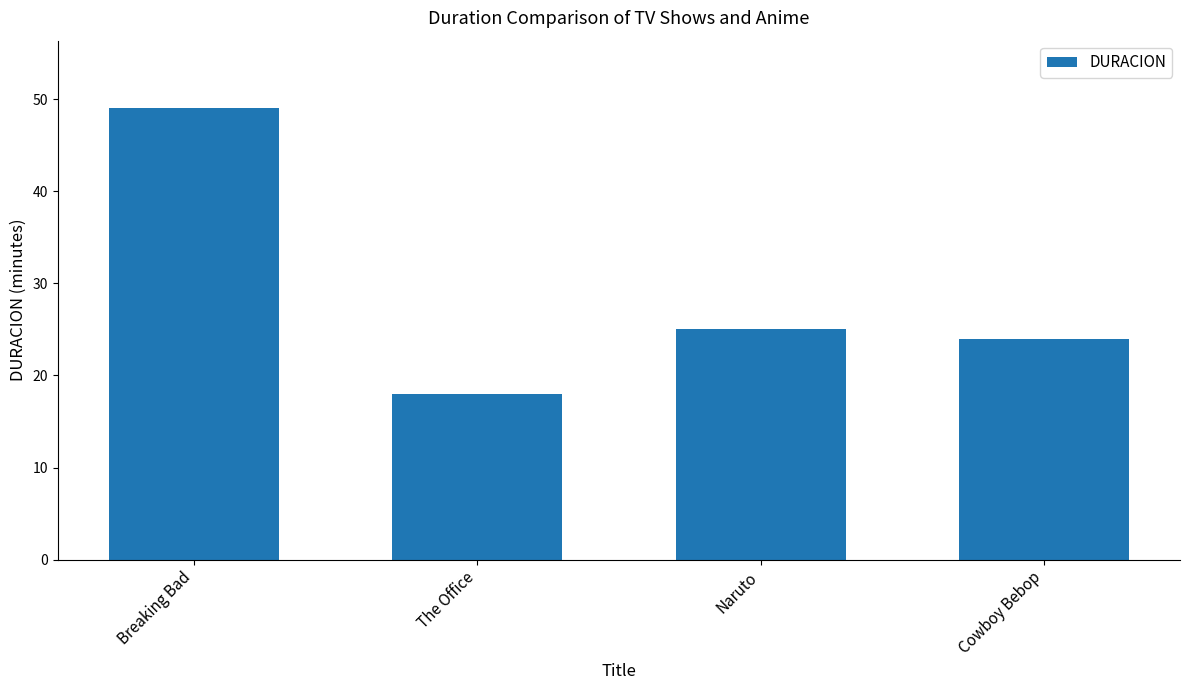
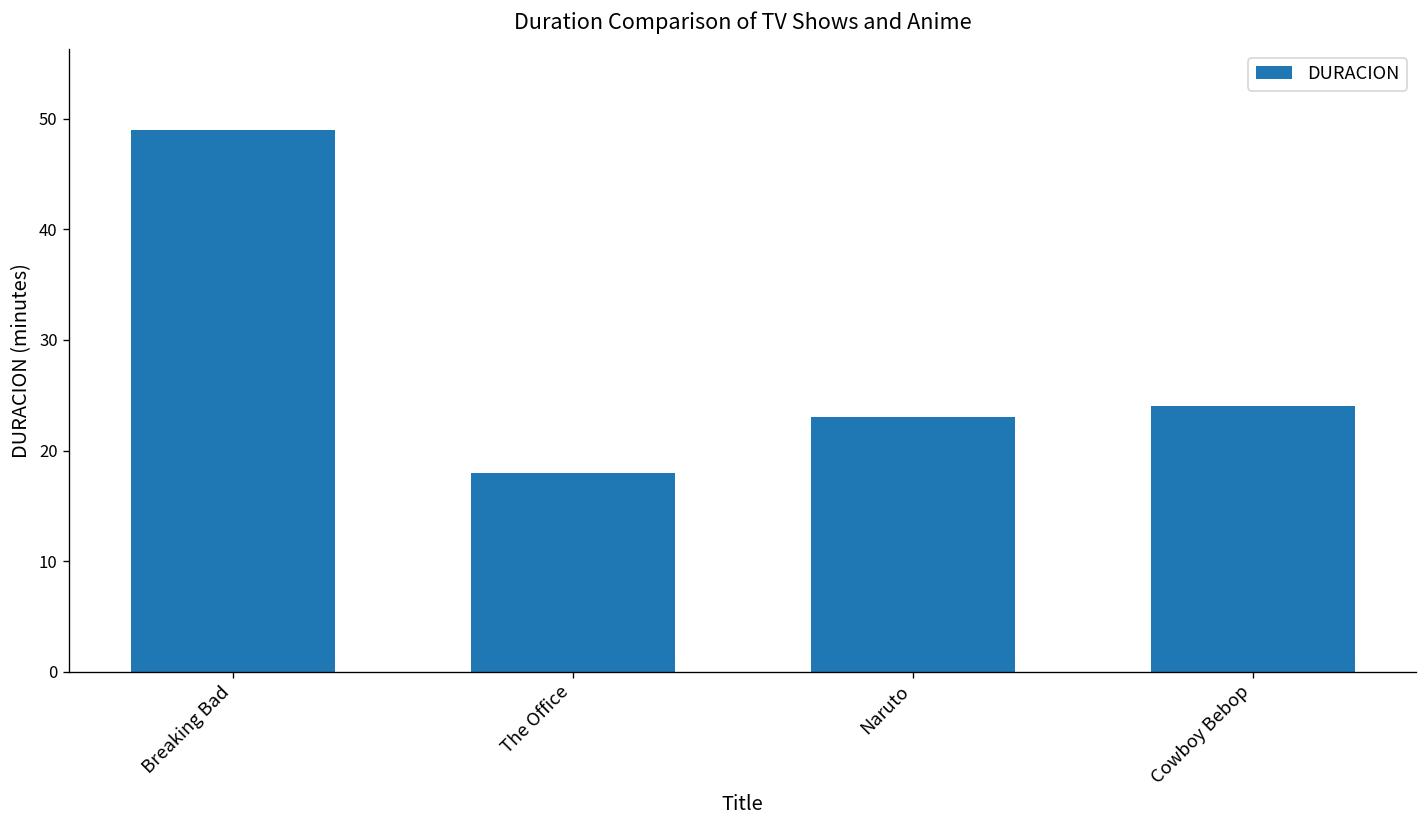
Naruto: 25 -> 23
